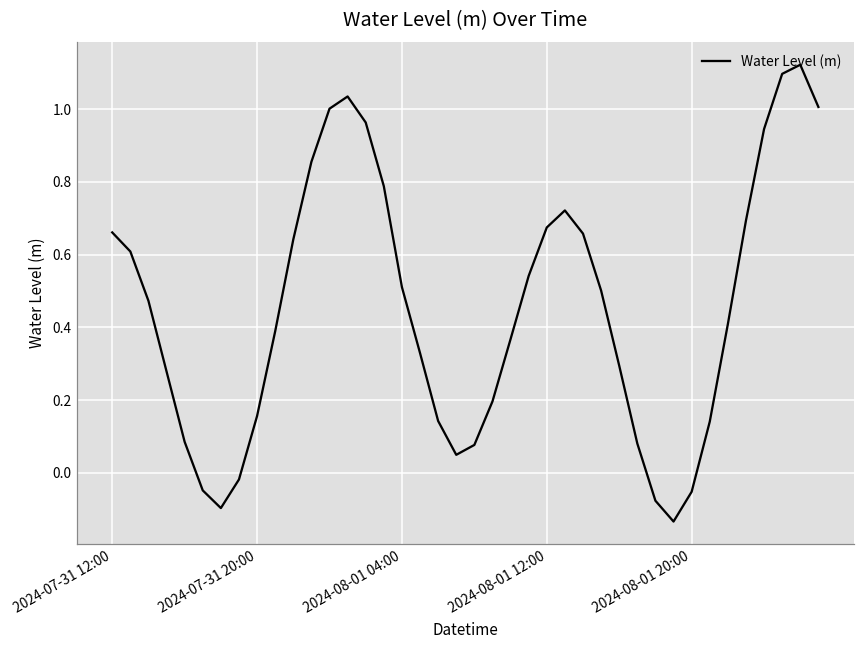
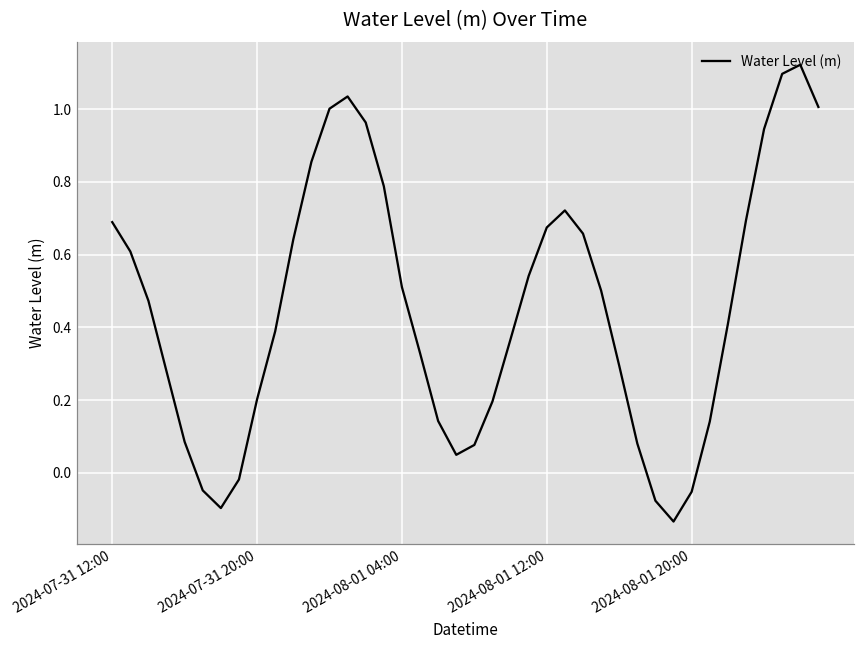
2024-07-31 12:00: 0.66 -> 0.69
2024-07-31 20:00: 0.16 -> 0.20
